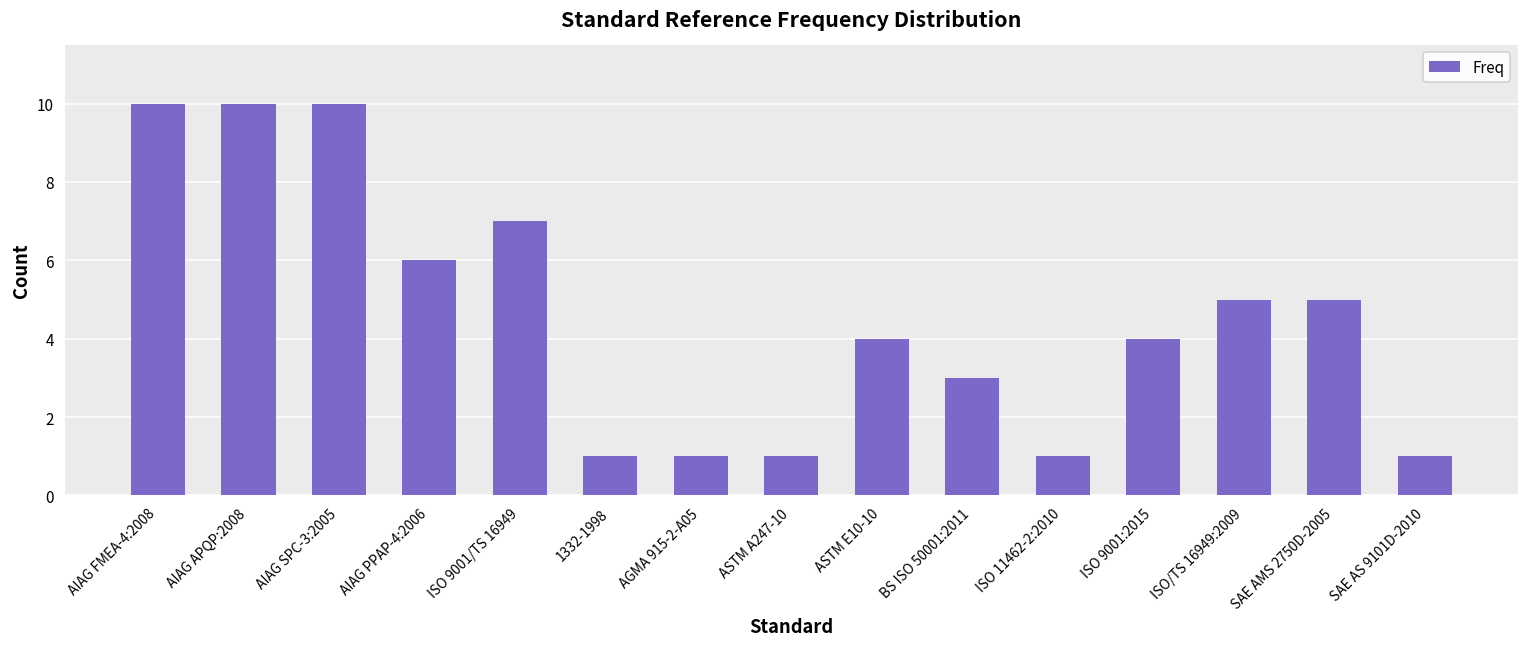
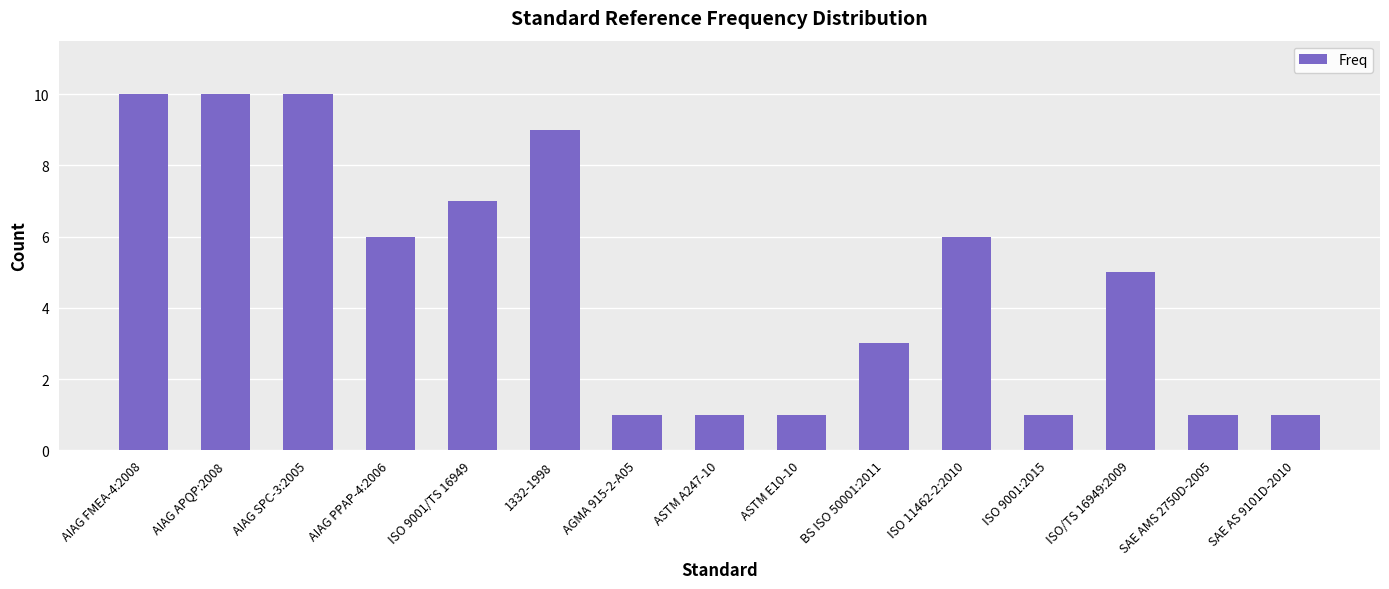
1332-1998: 1 -> 9
ASTM E10-10: 4 -> 1
ISO 11462-2:2010: 1 -> 6
ISO 9001:2015: 4 -> 1
SAE AMS 2750D-2005: 5 -> 1
